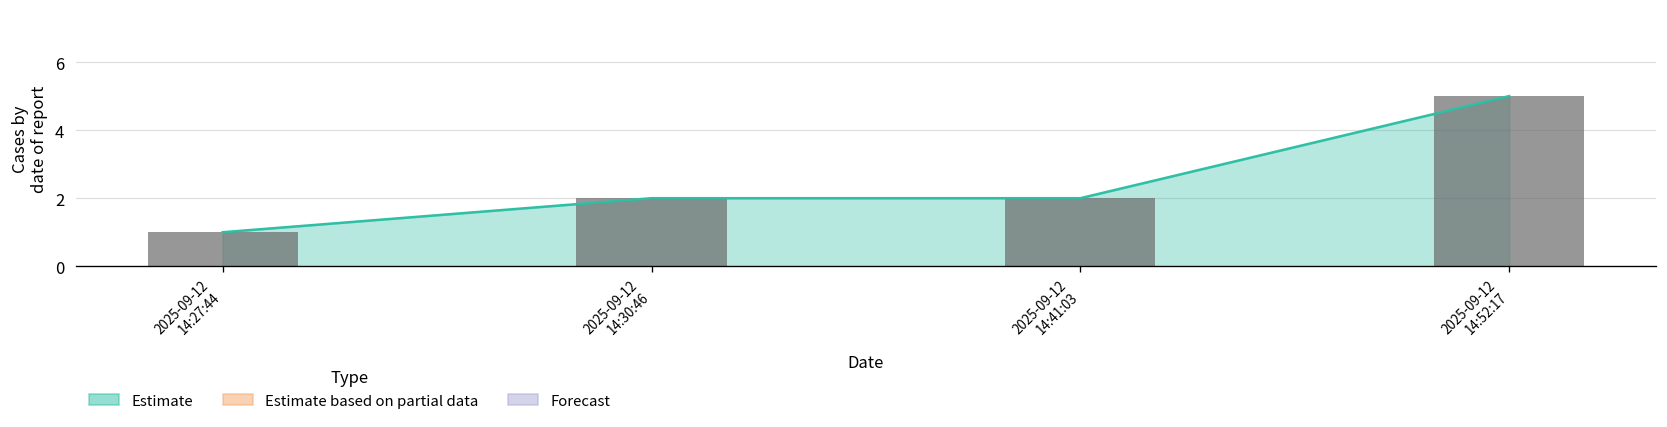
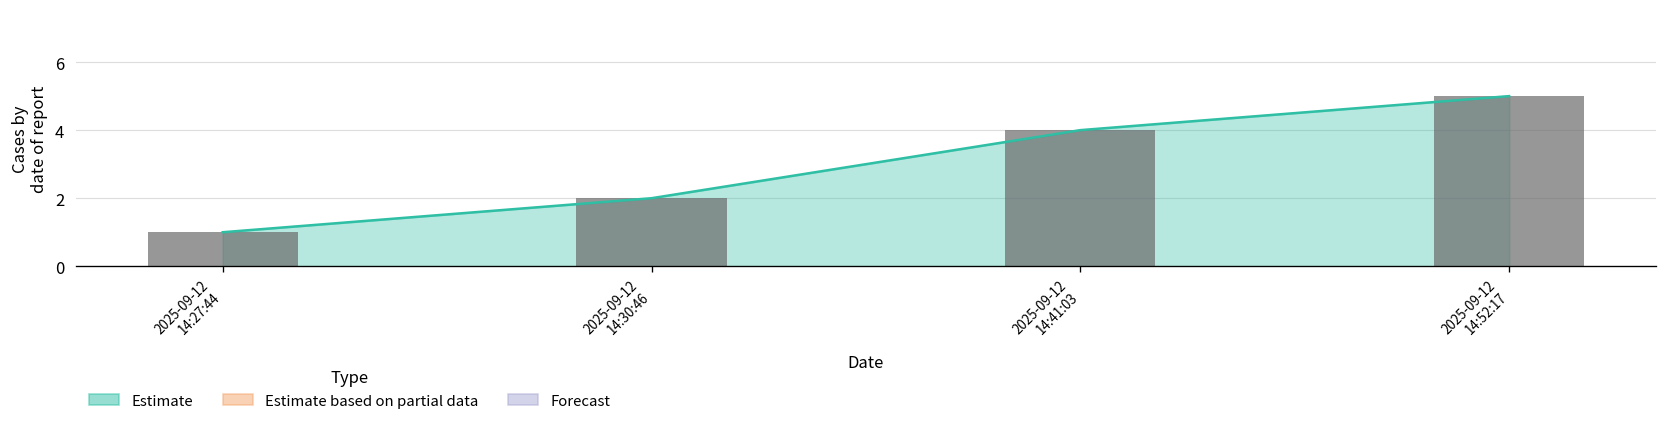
2025-09-12 14:41:03: 2 -> 4
